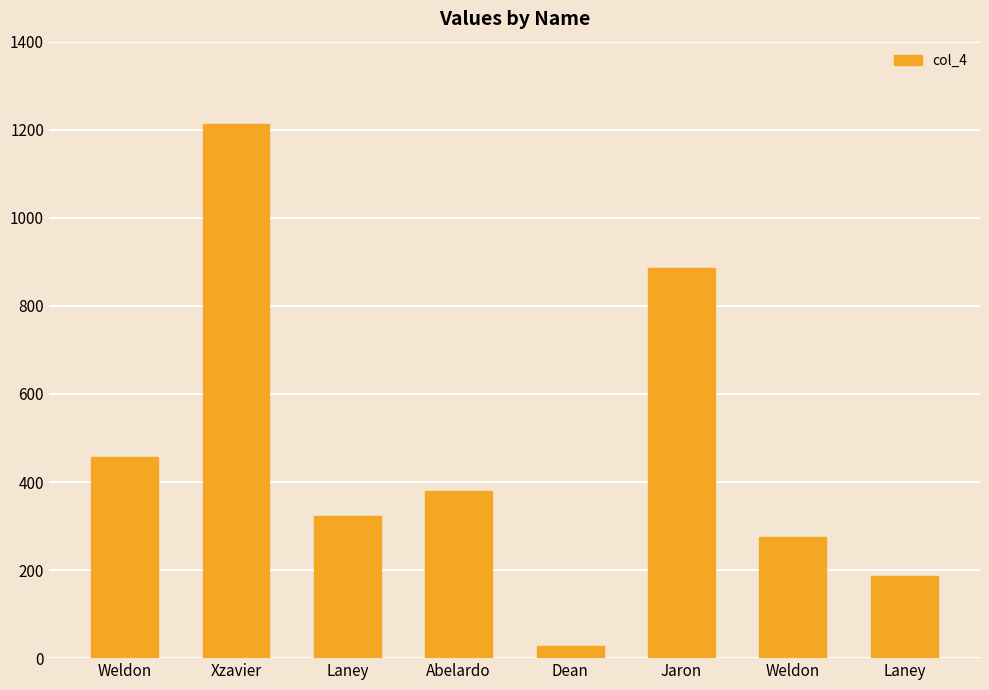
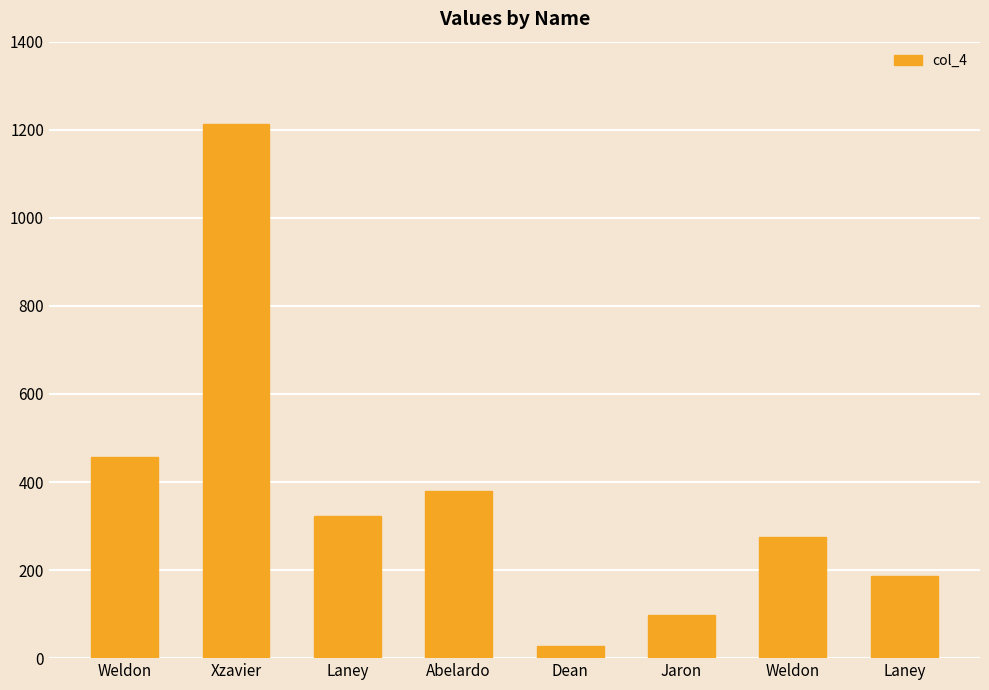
Jaron: 890 -> 100
